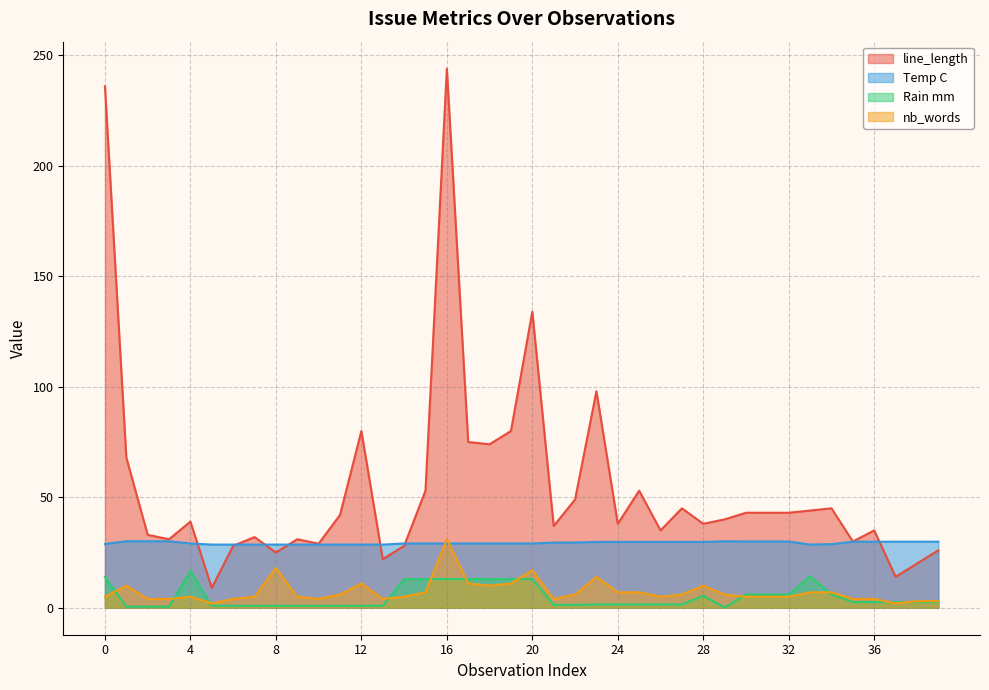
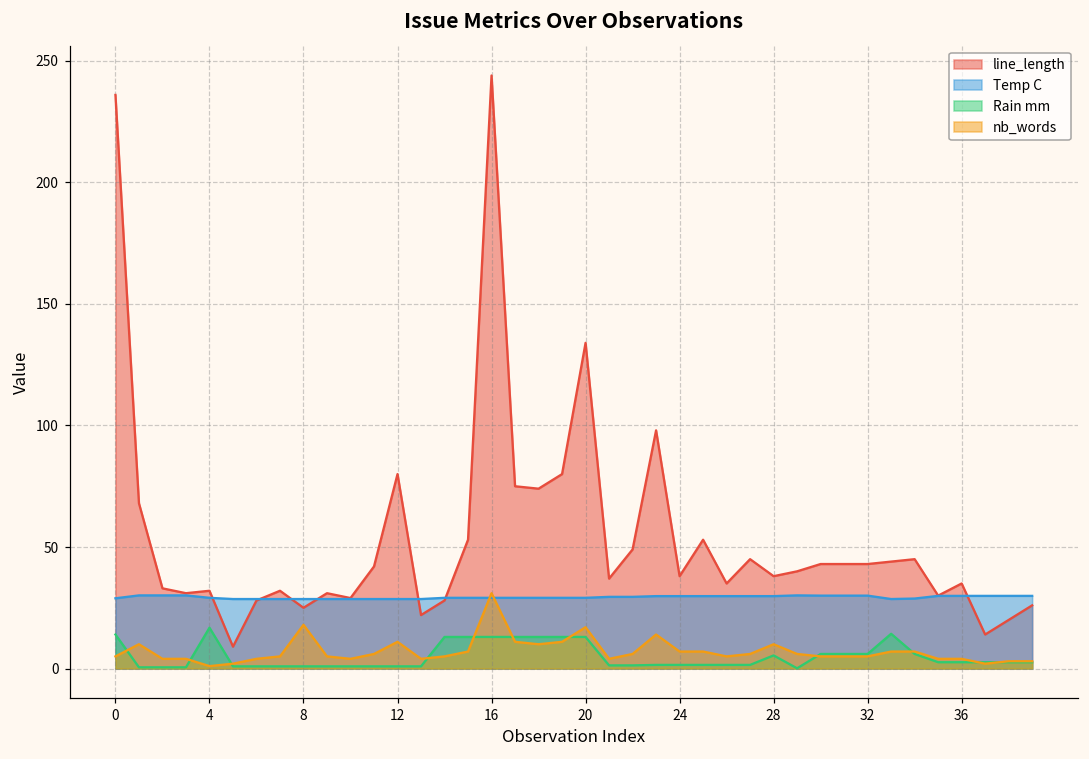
line_length, 4: 39 -> 32
nb_words, 4: 5 -> 1
